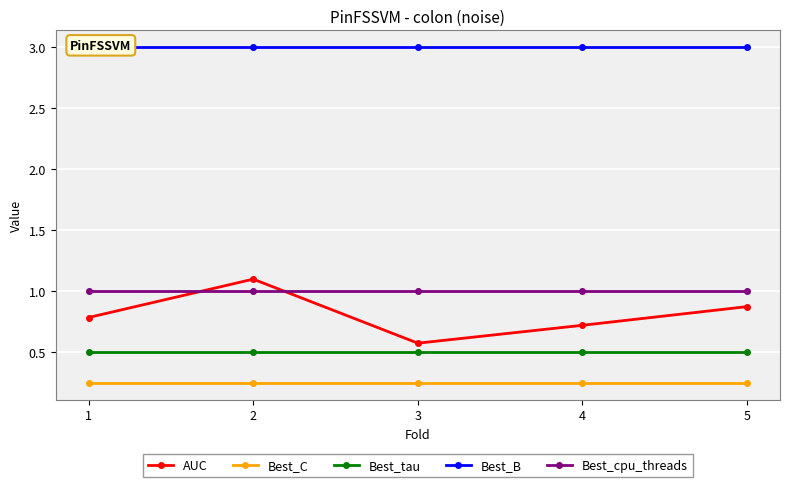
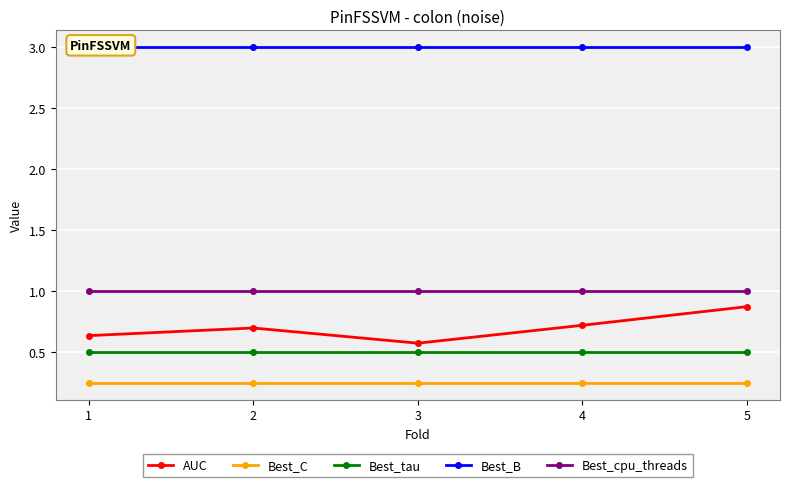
AUC, 1: 0.79 -> 0.64
AUC, 2: 1.1 -> 0.7
